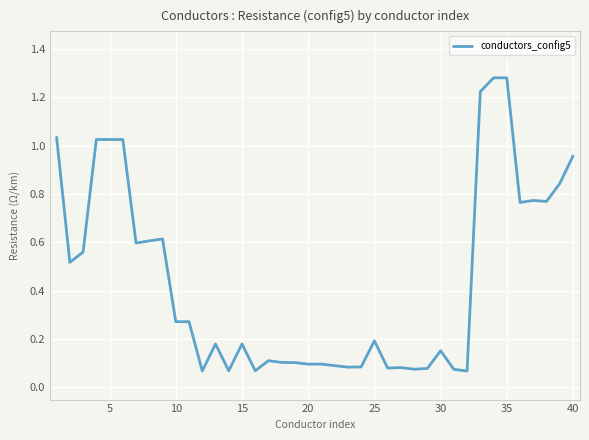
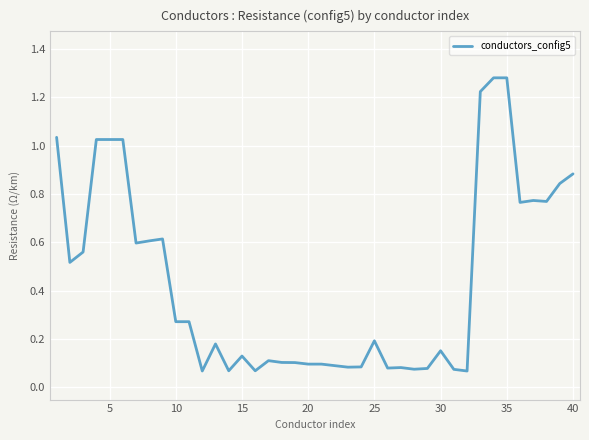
15: 0.18 -> 0.13
40: 0.96 -> 0.88
